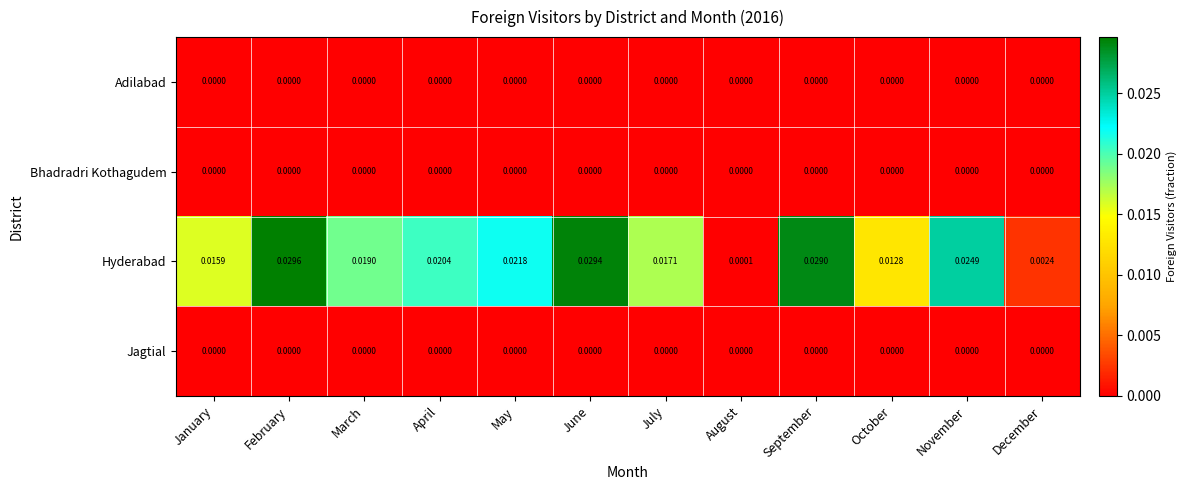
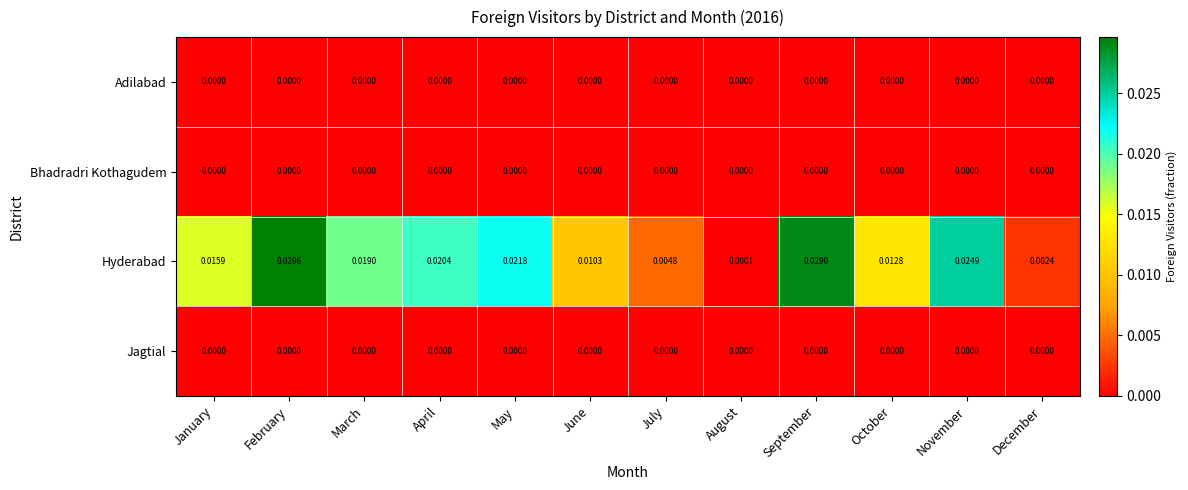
Hyderabad, June: 0.0294 -> 0.0103
Hyderabad, July: 0.0171 -> 0.0048
